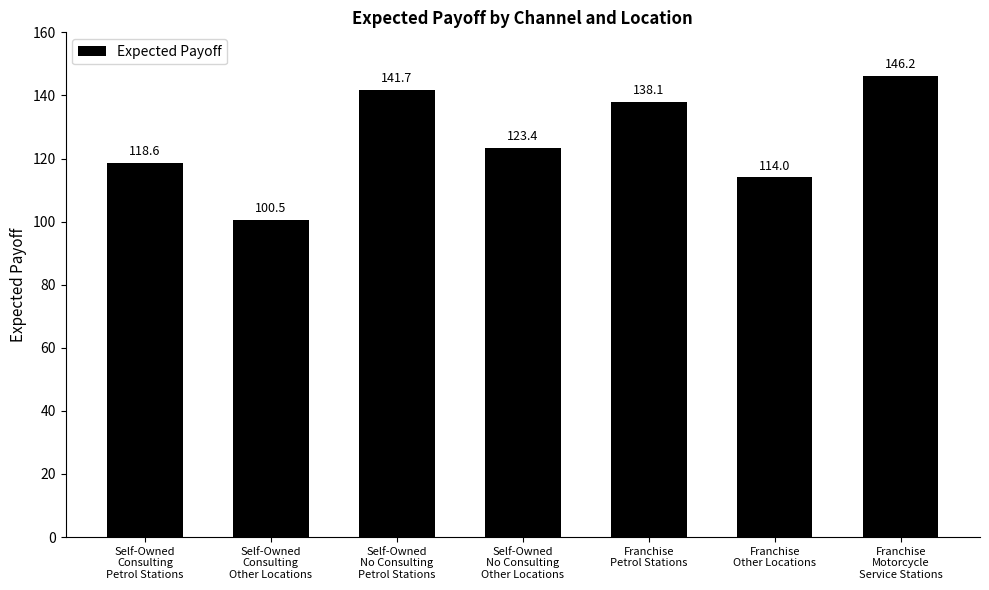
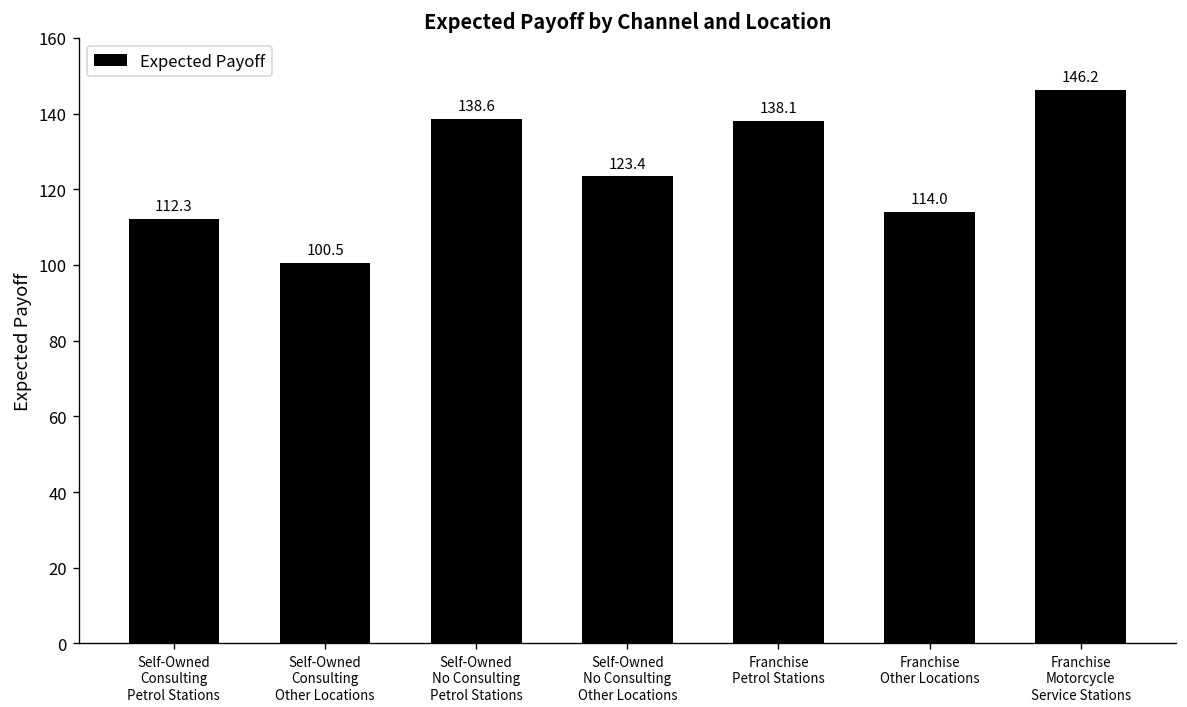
Self-Owned Consulting Petrol Stations: 118.6 -> 112.3
Self-Owned No Consulting Petrol Stations: 141.7 -> 138.6
